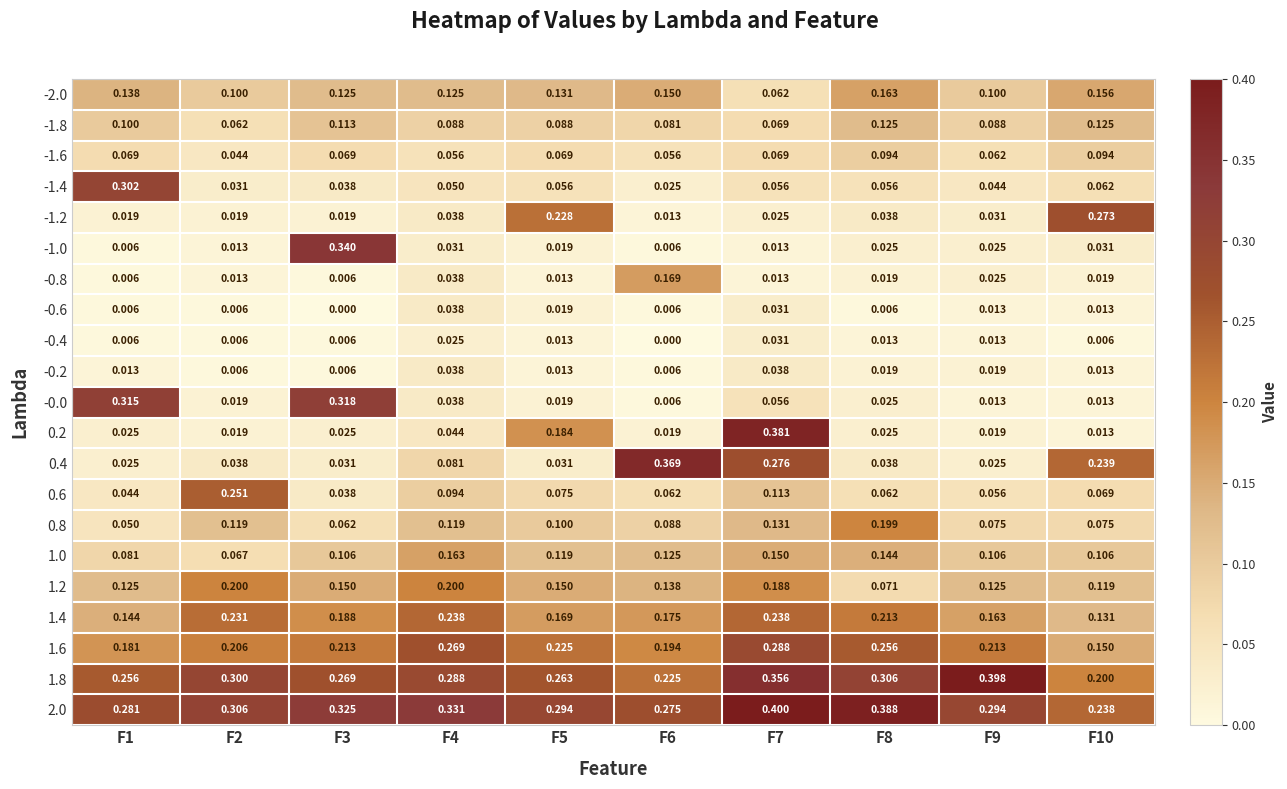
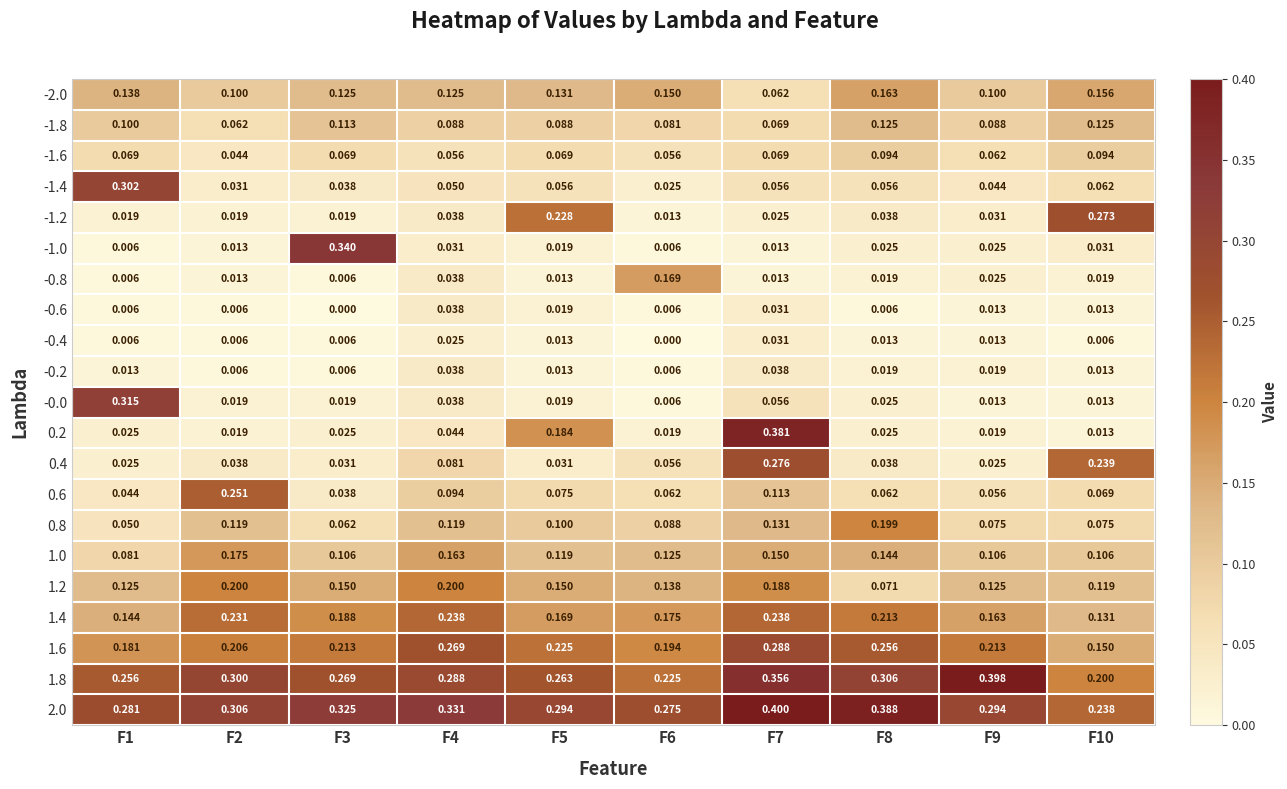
-0.0, F3: 0.318 -> 0.019
0.4, F6: 0.369 -> 0.056
1.0, F2: 0.067 -> 0.175
